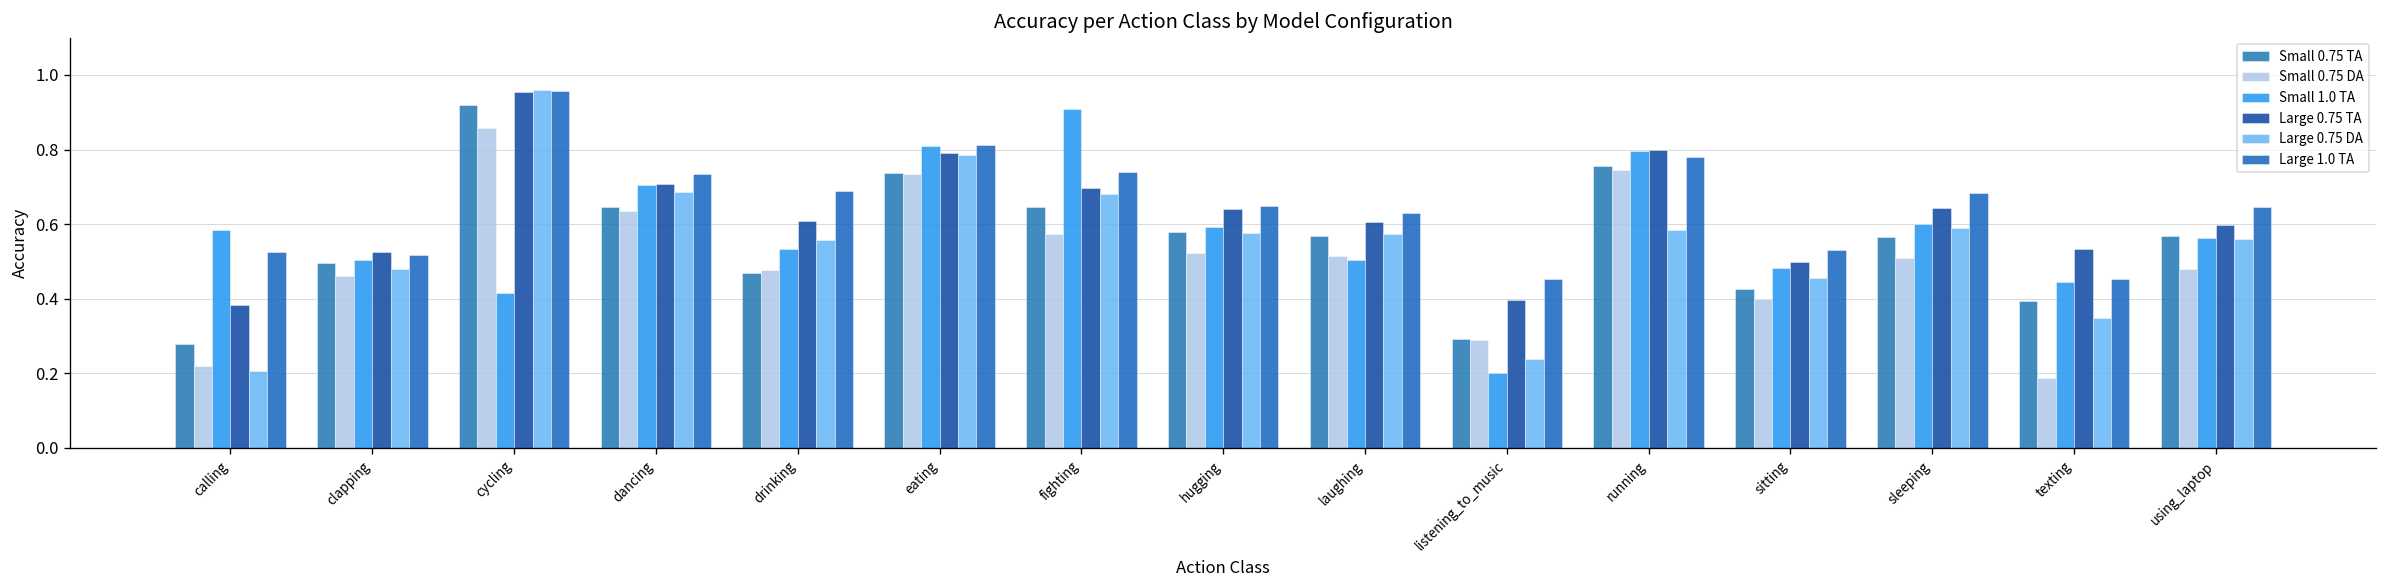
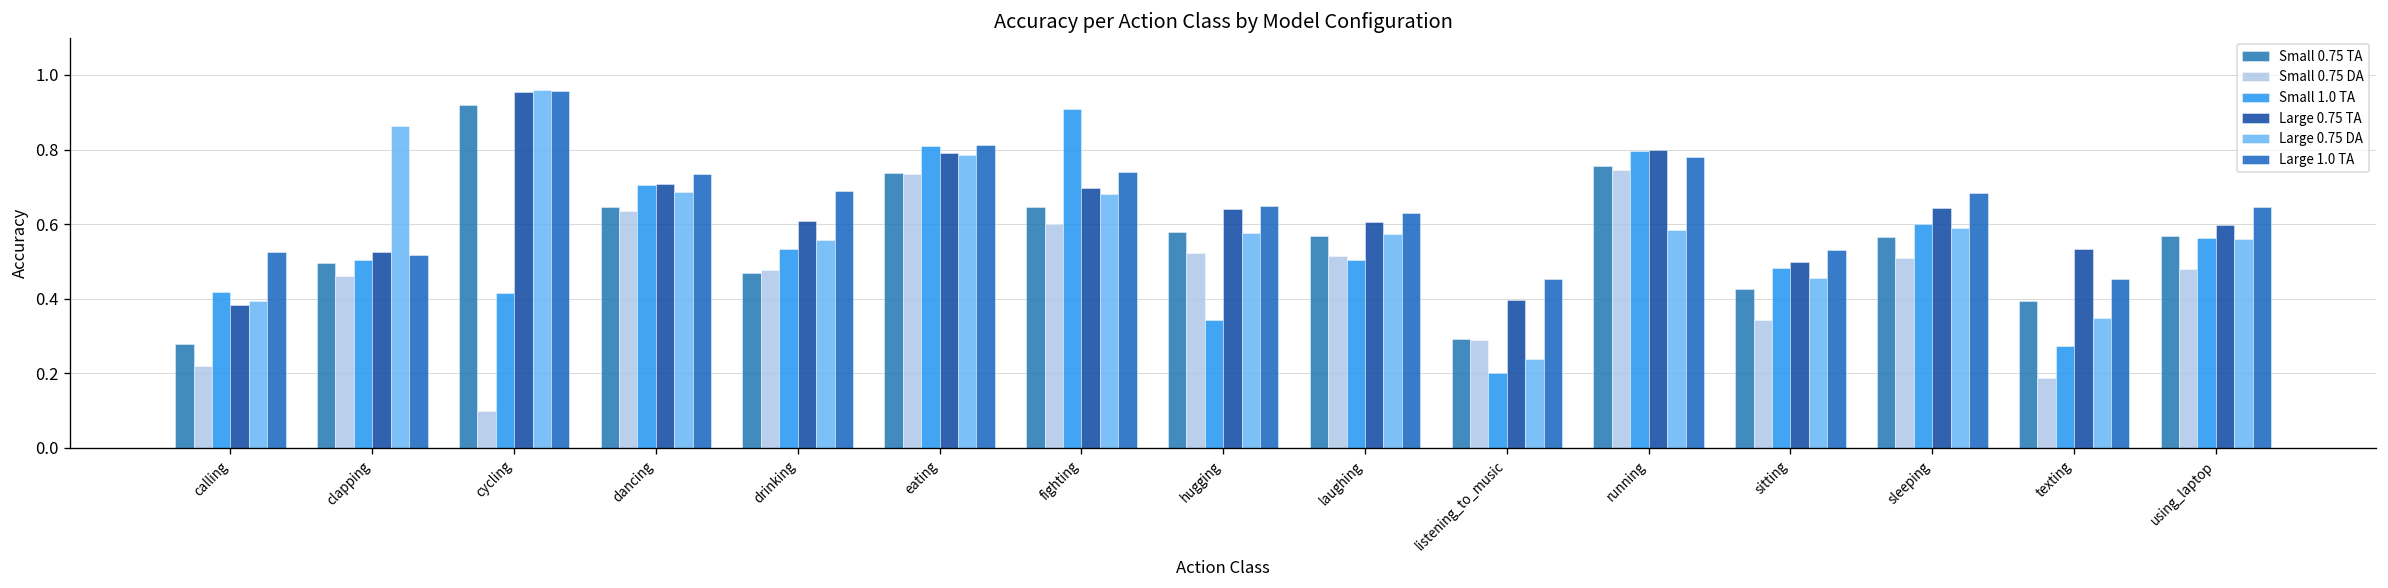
Small 1.0 TA, calling: 0.58 -> 0.42
Large 0.75 DA, calling: 0.21 -> 0.39
Large 0.75 DA, clapping: 0.48 -> 0.86
Small 0.75 DA, cycling: 0.86 -> 0.10
Small 0.75 DA, fighting: 0.57 -> 0.60
Small 1.0 TA, hugging: 0.59 -> 0.34
Small 0.75 DA, sitting: 0.40 -> 0.34
Small 1.0 TA, texting: 0.44 -> 0.27
